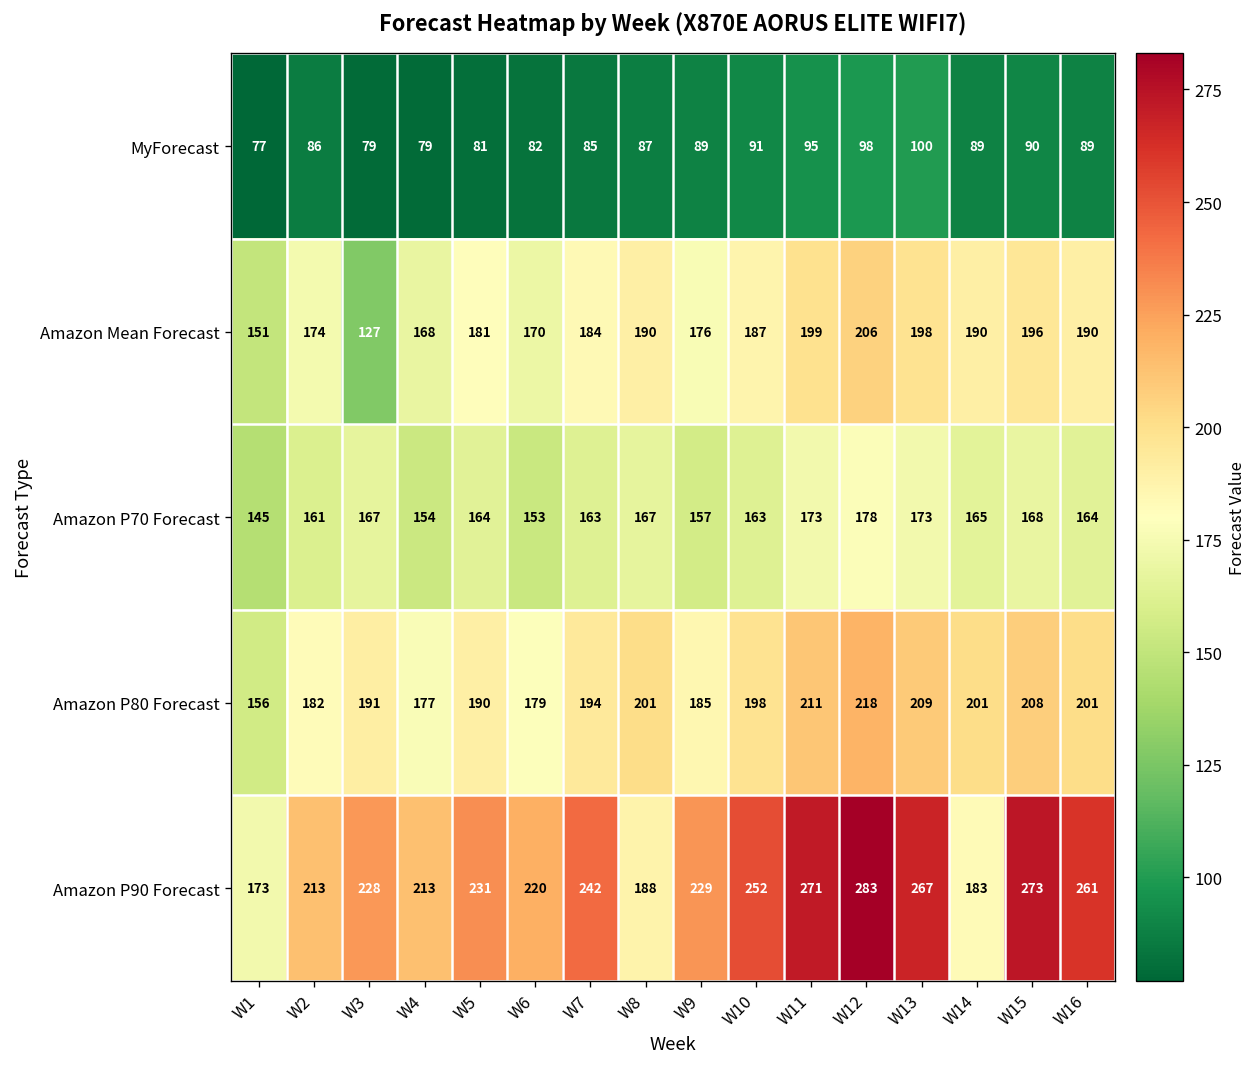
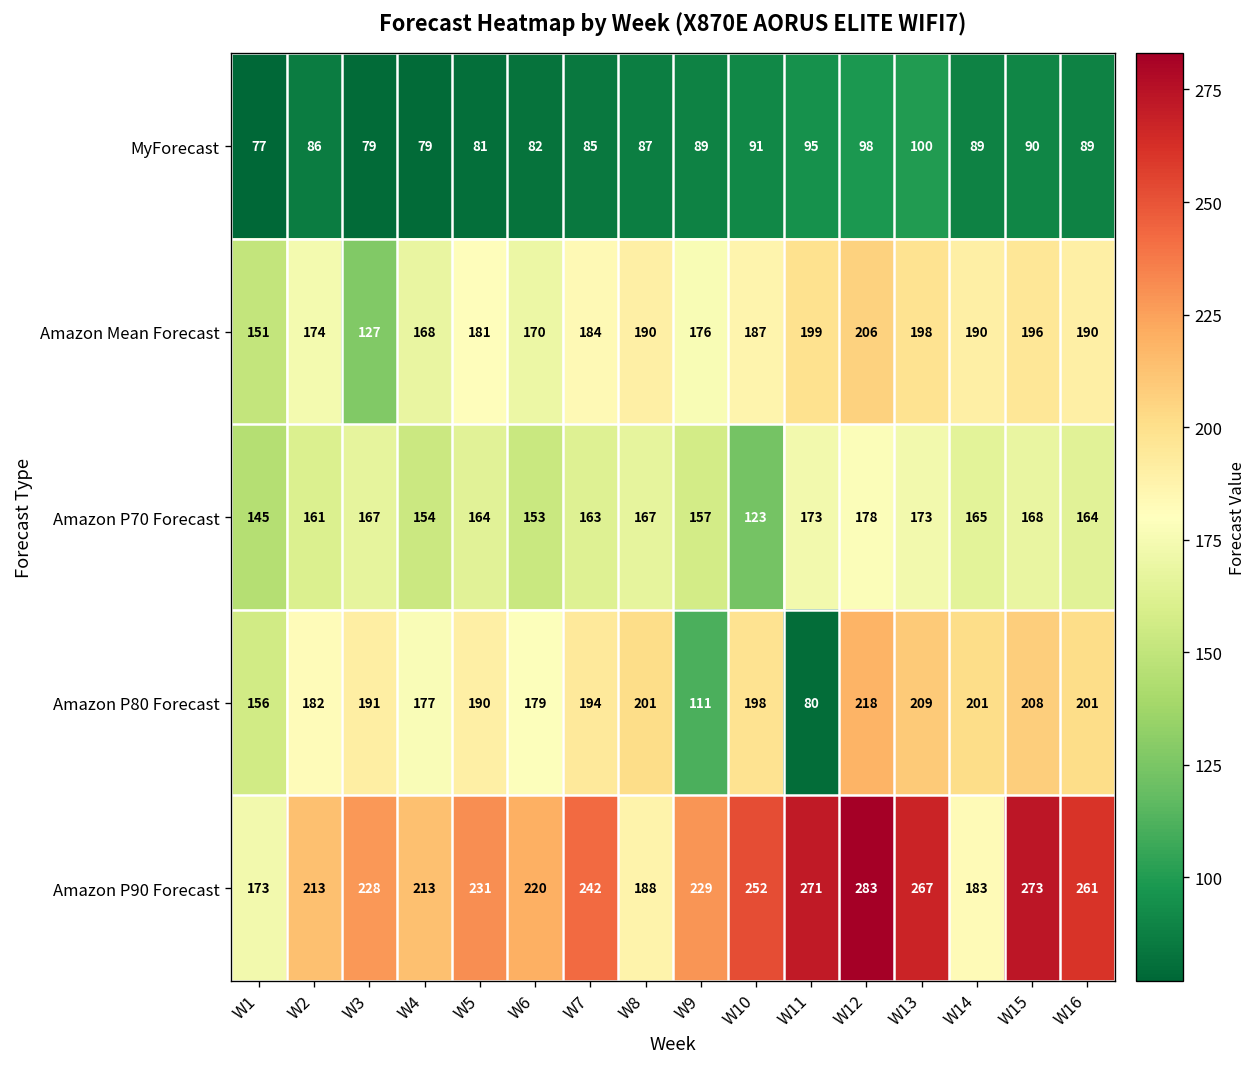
Amazon P70 Forecast, W10: 163 -> 123
Amazon P80 Forecast, W9: 185 -> 111
Amazon P80 Forecast, W11: 211 -> 80
